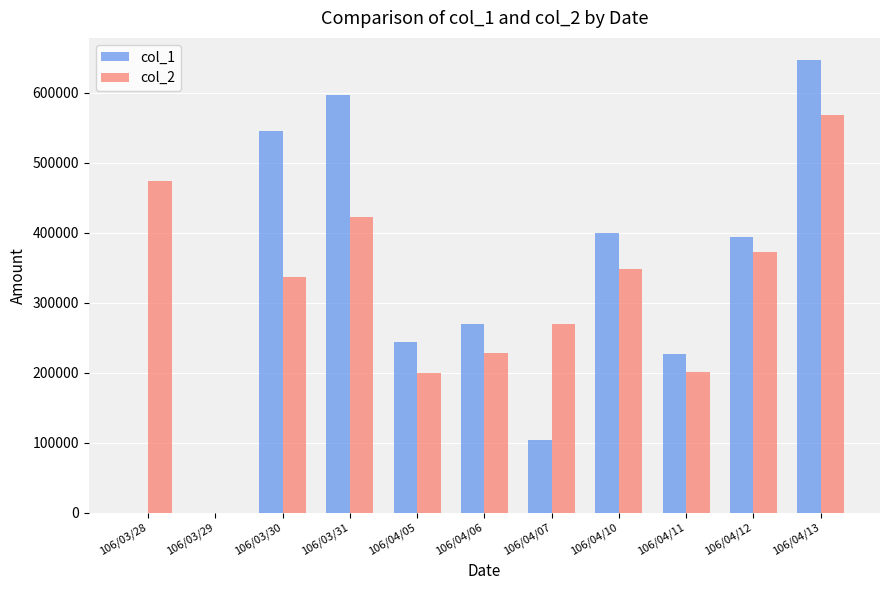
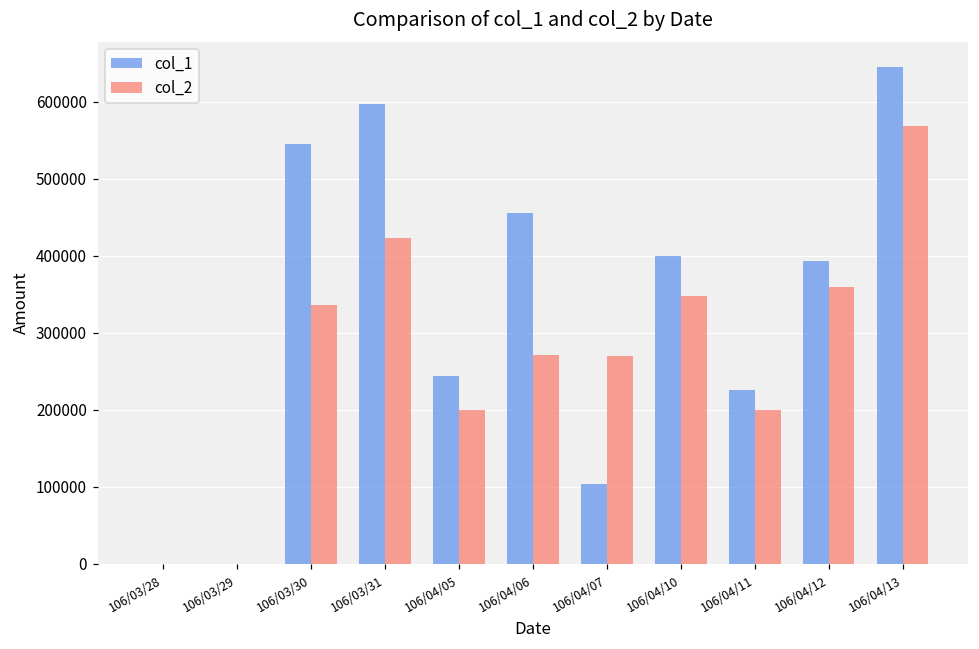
col_2, 106/03/28: 470000 -> 0
col_1, 106/04/06: 270000 -> 460000
col_2, 106/04/06: 230000 -> 270000
col_2, 106/04/12: 370000 -> 360000
